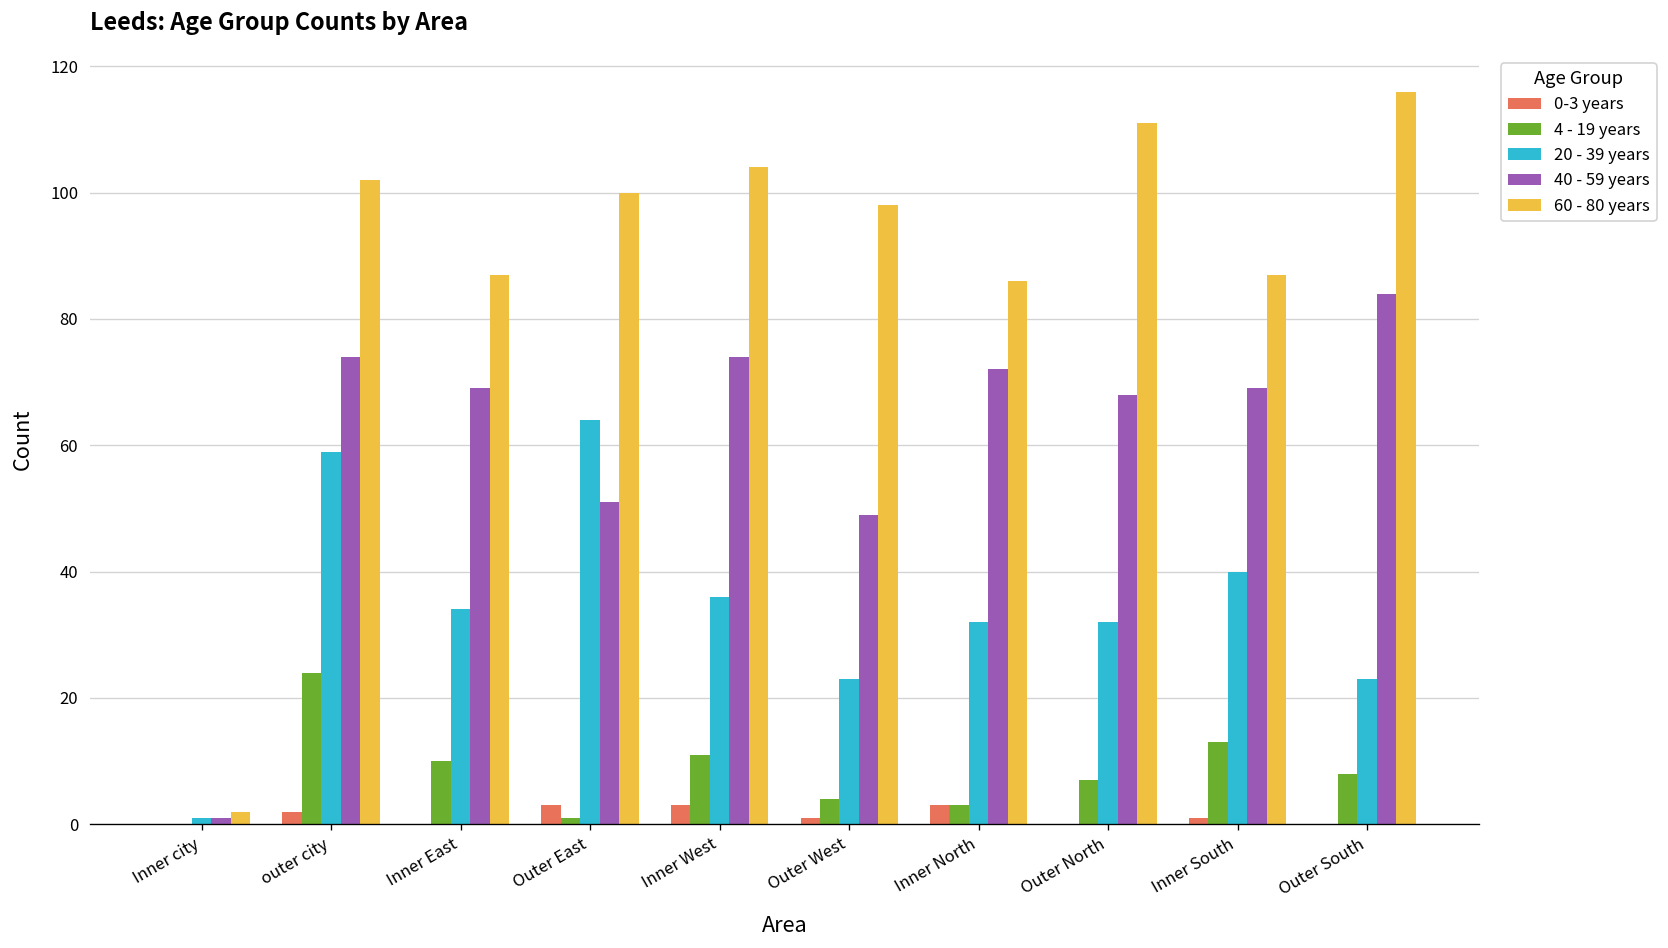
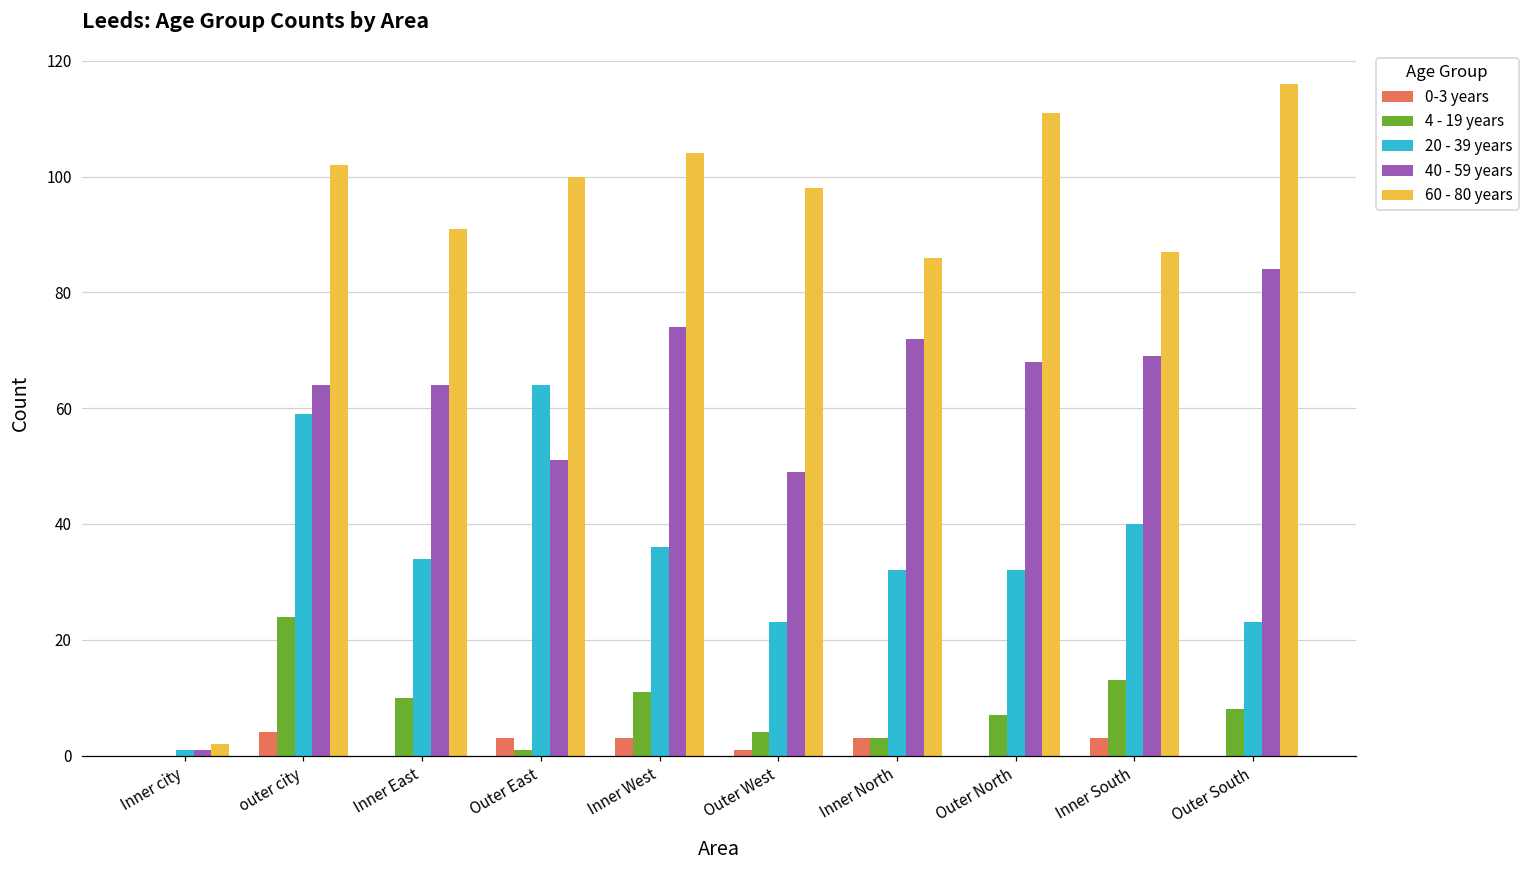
0-3 years, outer city: 2 -> 4
40 - 59 years, outer city: 74 -> 64
40 - 59 years, Inner East: 69 -> 64
60 - 80 years, Inner East: 87 -> 91
0-3 years, Inner South: 1 -> 3
